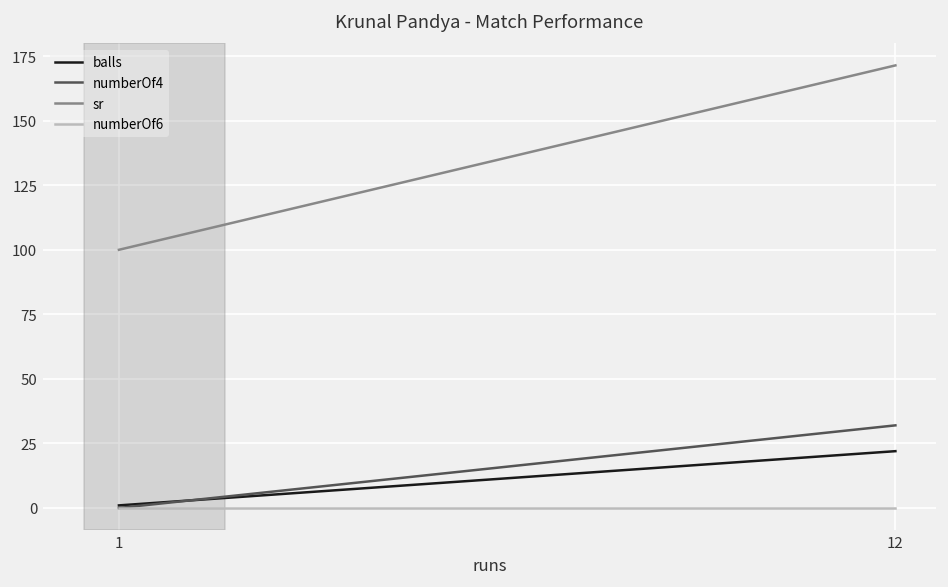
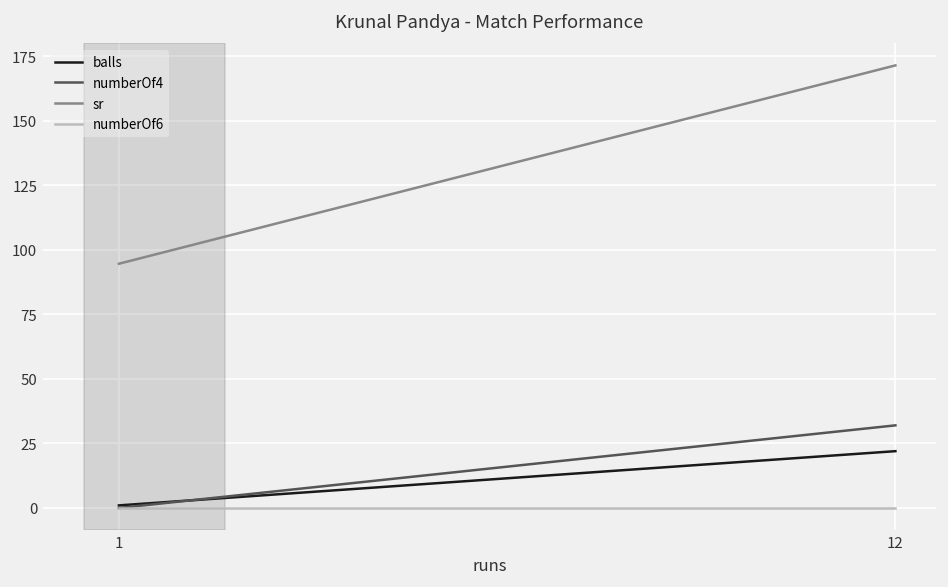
sr, 1: 100 -> 95
